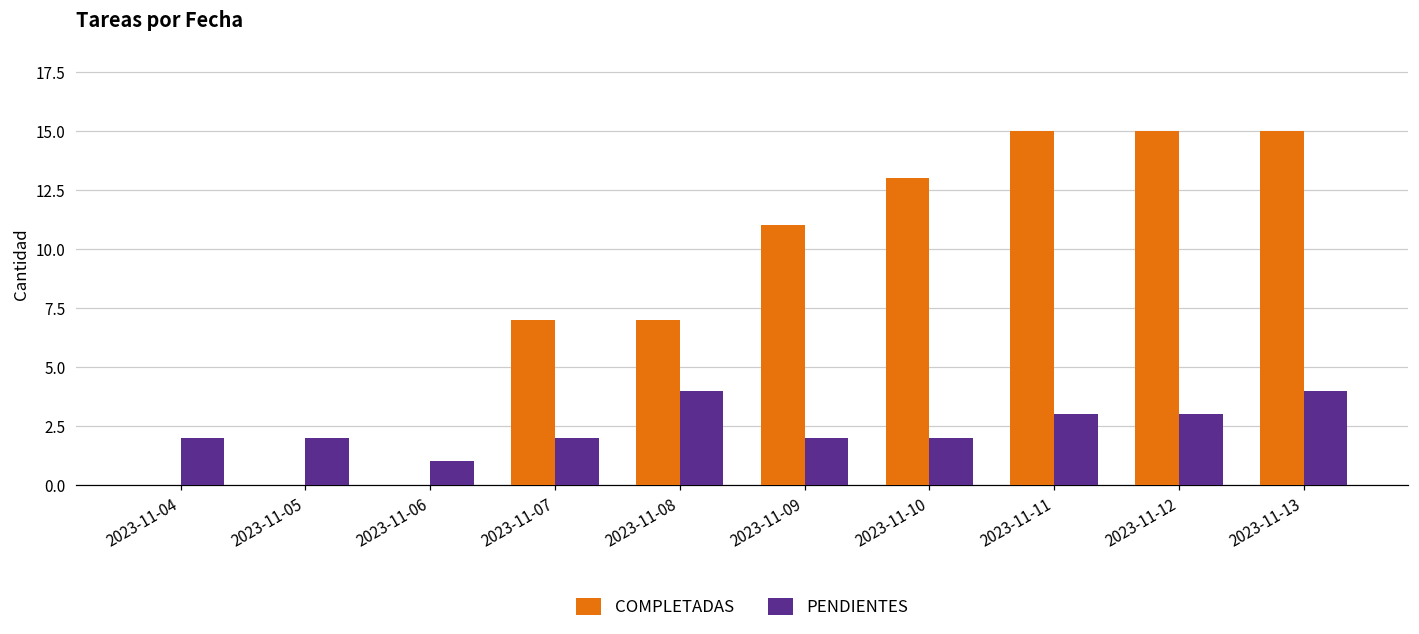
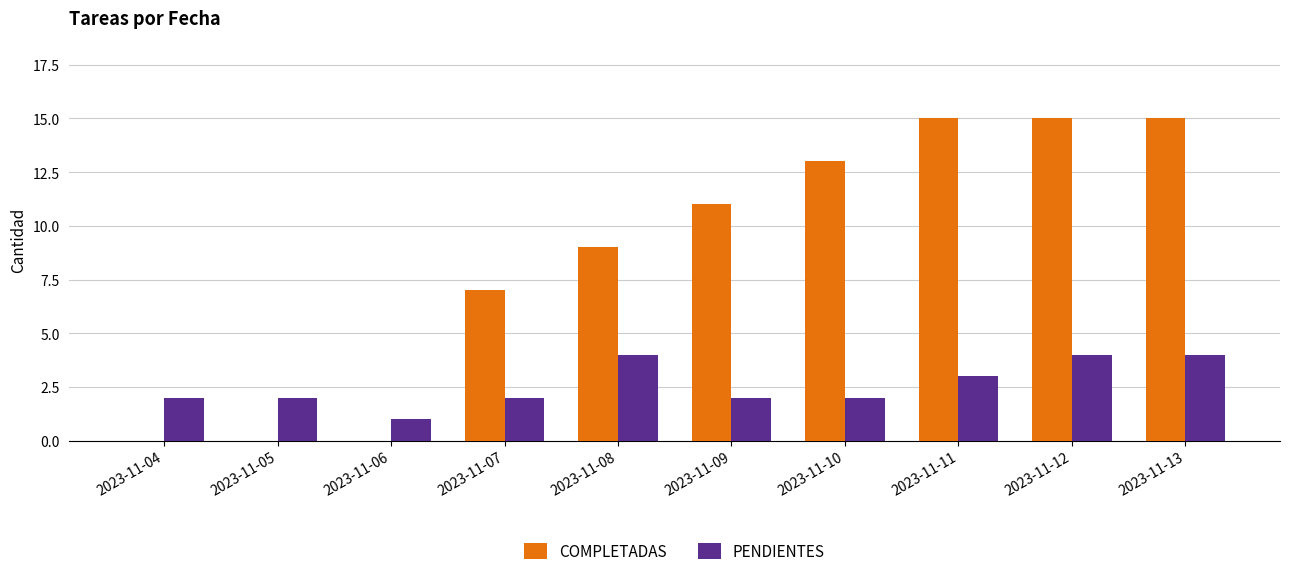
COMPLETADAS, 2023-11-08: 7 -> 9
PENDIENTES, 2023-11-12: 3 -> 4
